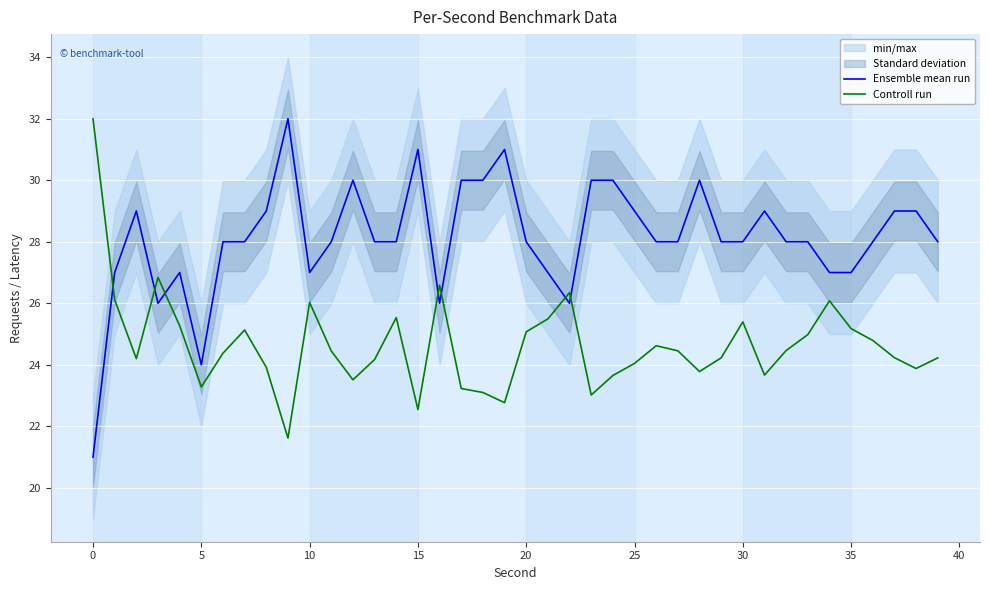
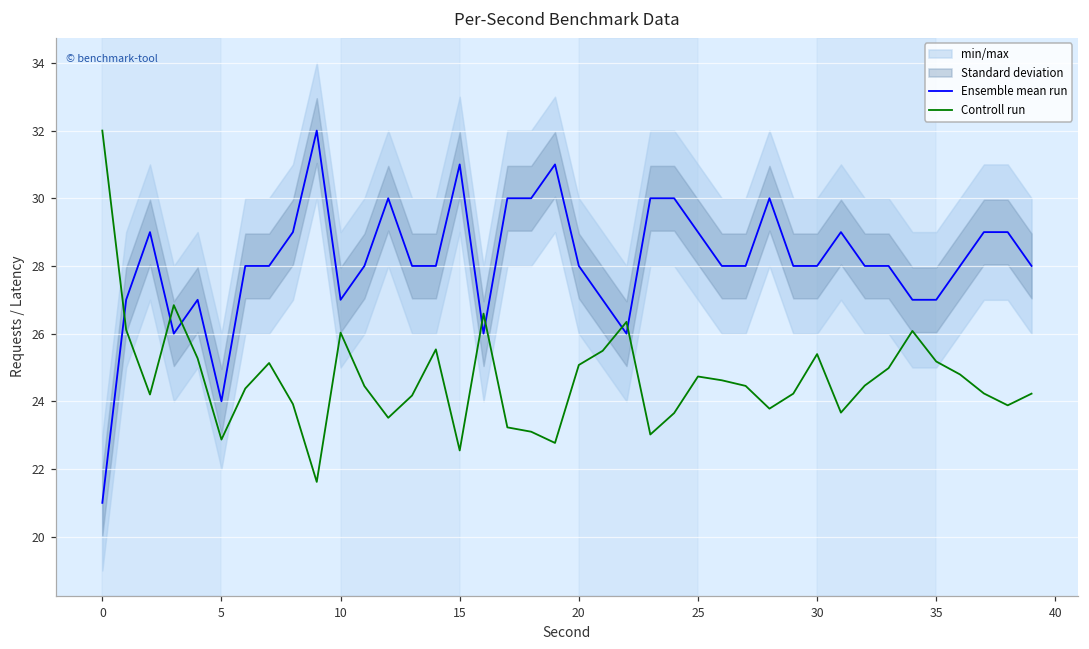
Controll run, 5: 23.3 -> 22.9
Controll run, 25: 24.0 -> 24.7
